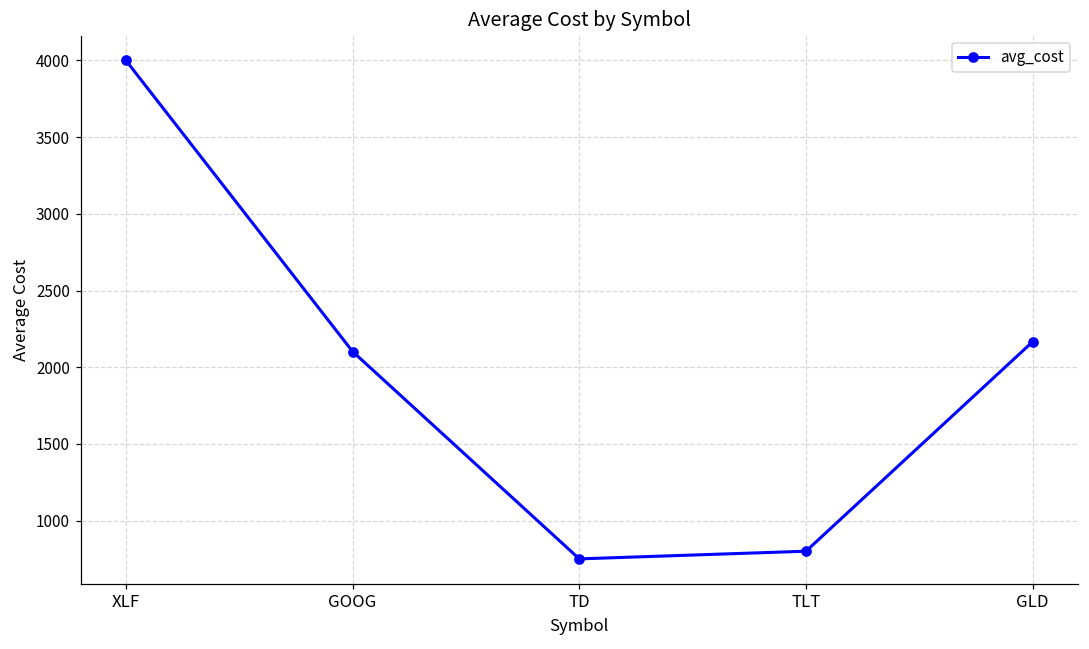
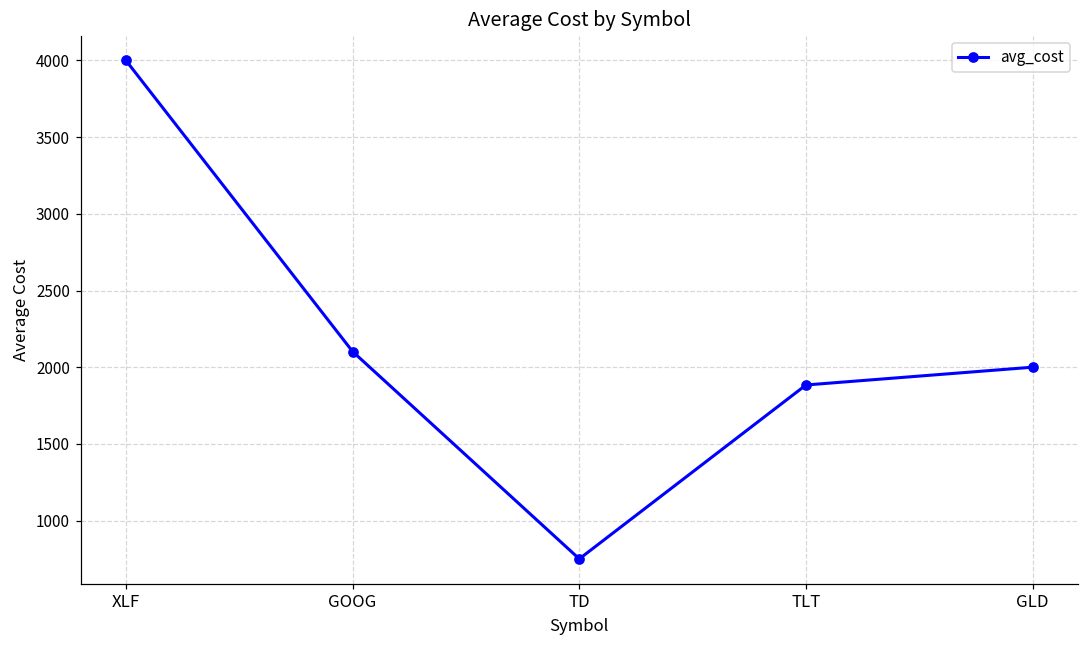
TLT: 800 -> 1880
GLD: 2170 -> 2000
